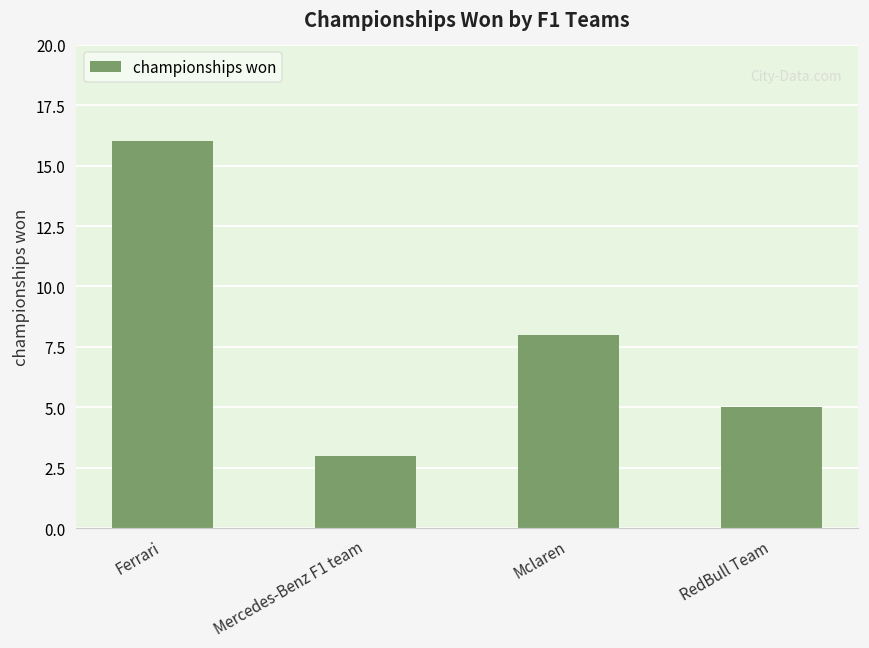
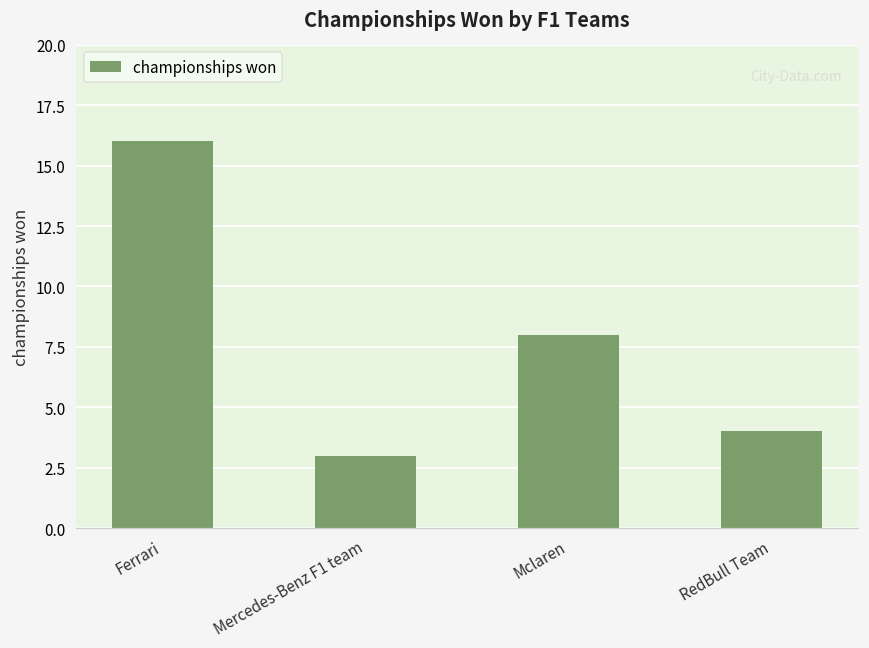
RedBull Team: 5 -> 4
